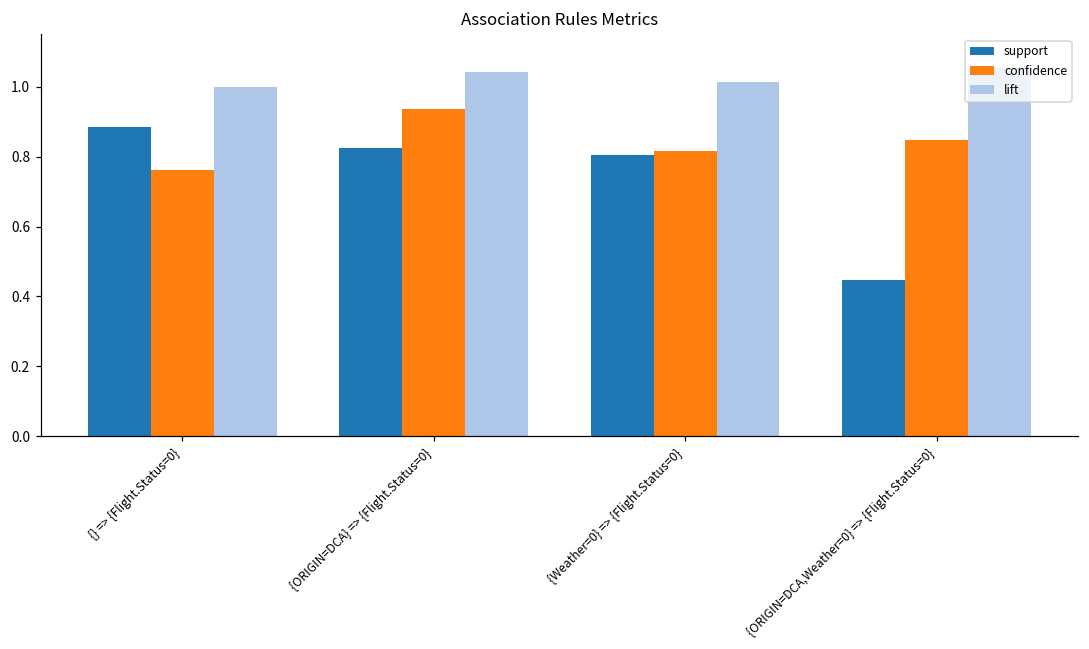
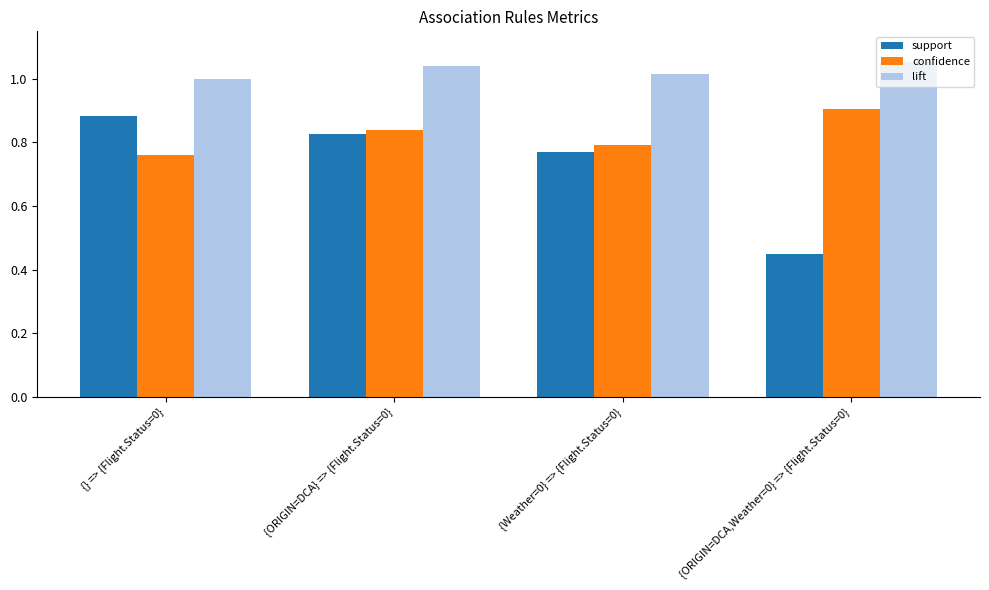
confidence, {ORIGIN=DCA} => {Flight.Status=0}: 0.94 -> 0.84
support, {Weather=0} => {Flight.Status=0}: 0.81 -> 0.77
confidence, {Weather=0} => {Flight.Status=0}: 0.82 -> 0.79
confidence, {ORIGIN=DCA,Weather=0} => {Flight.Status=0}: 0.85 -> 0.91
